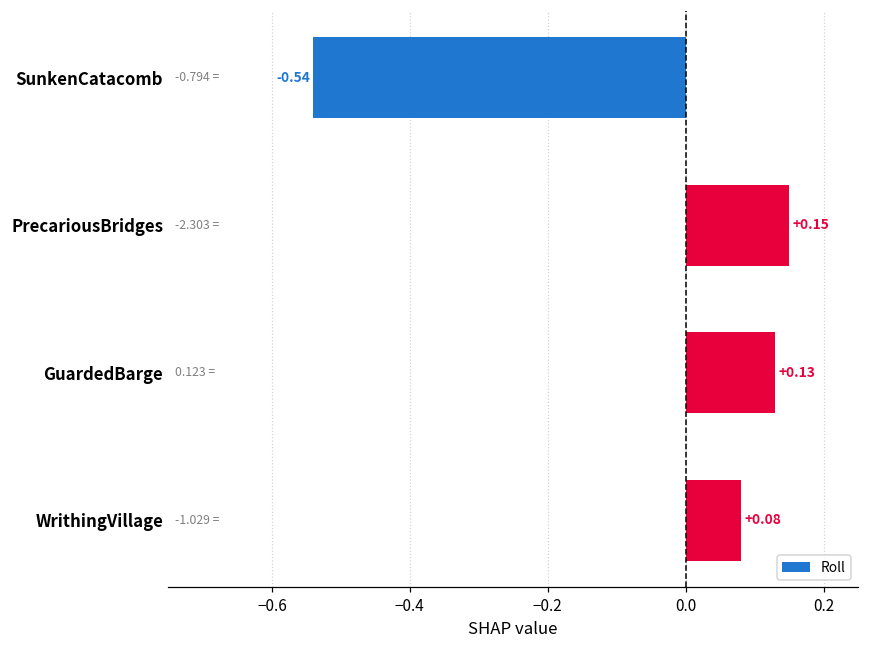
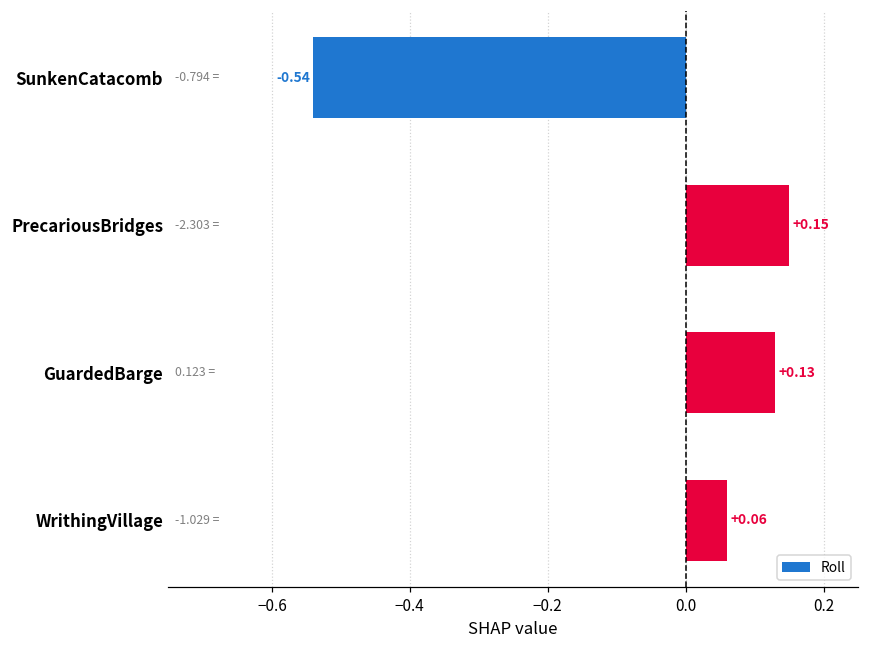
WrithingVillage: +0.08 -> +0.06
